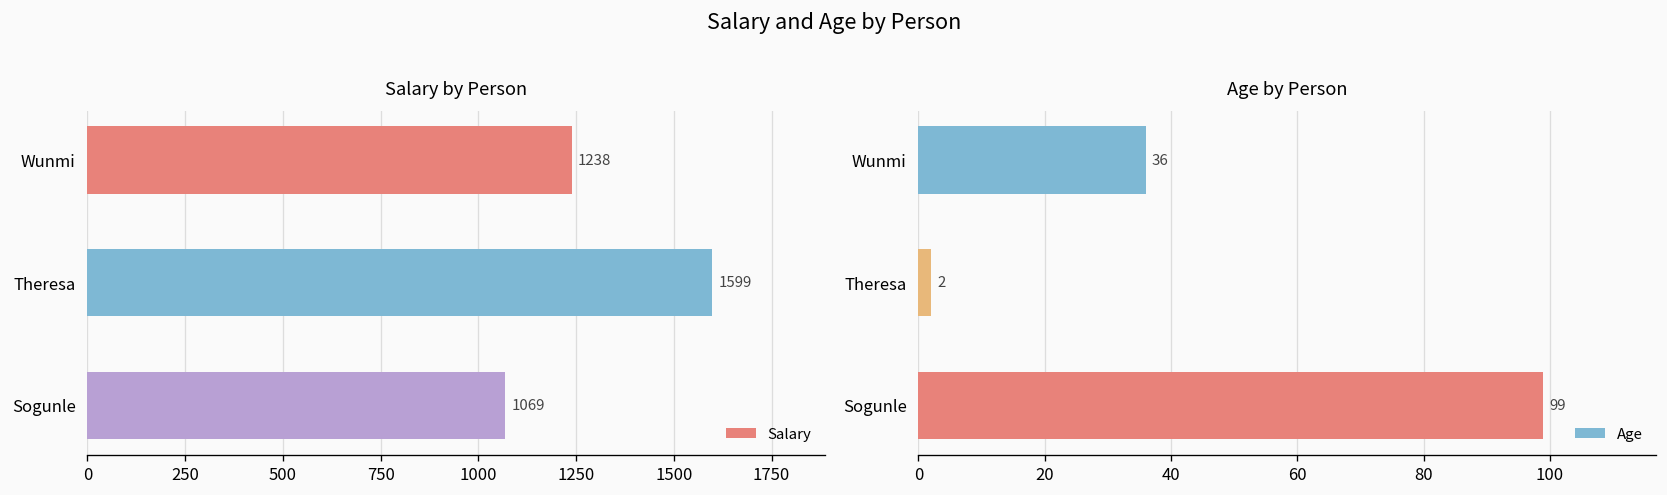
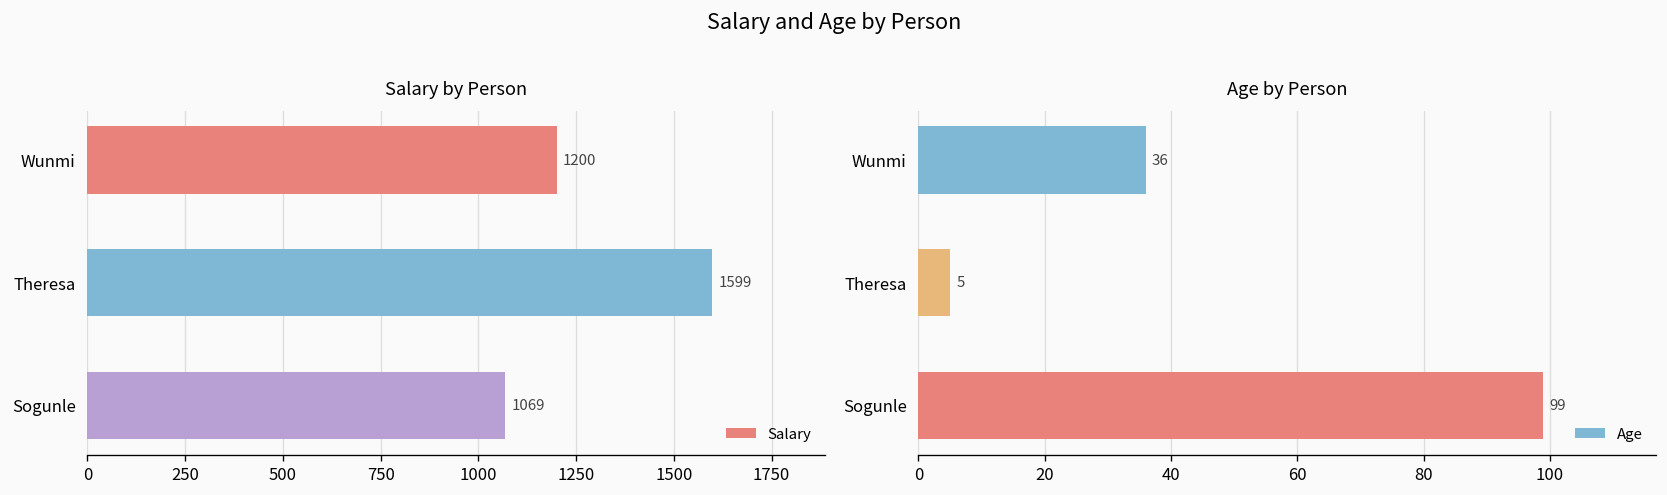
Salary by Person, Wunmi: 1238 -> 1200
Age by Person, Theresa: 2 -> 5
